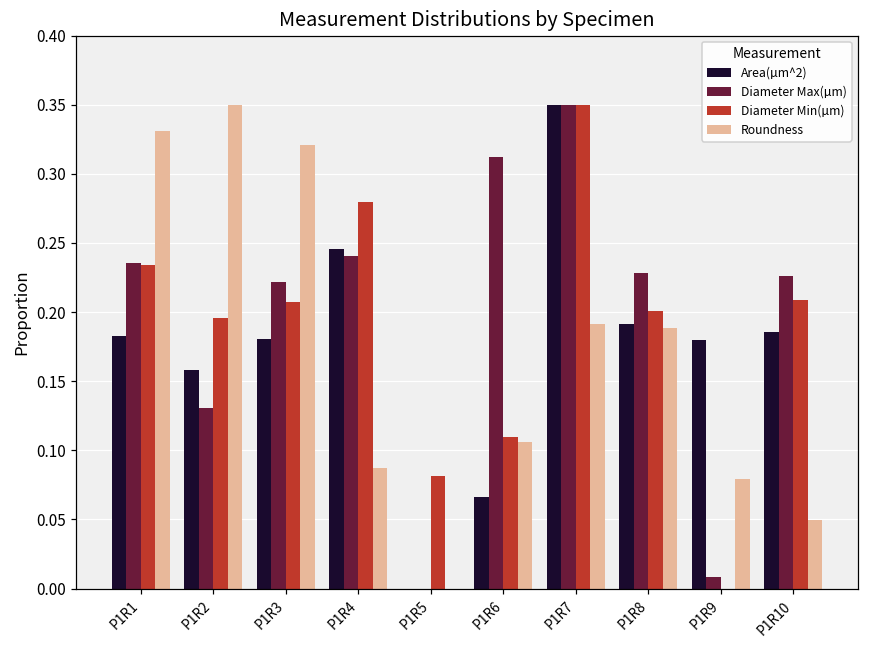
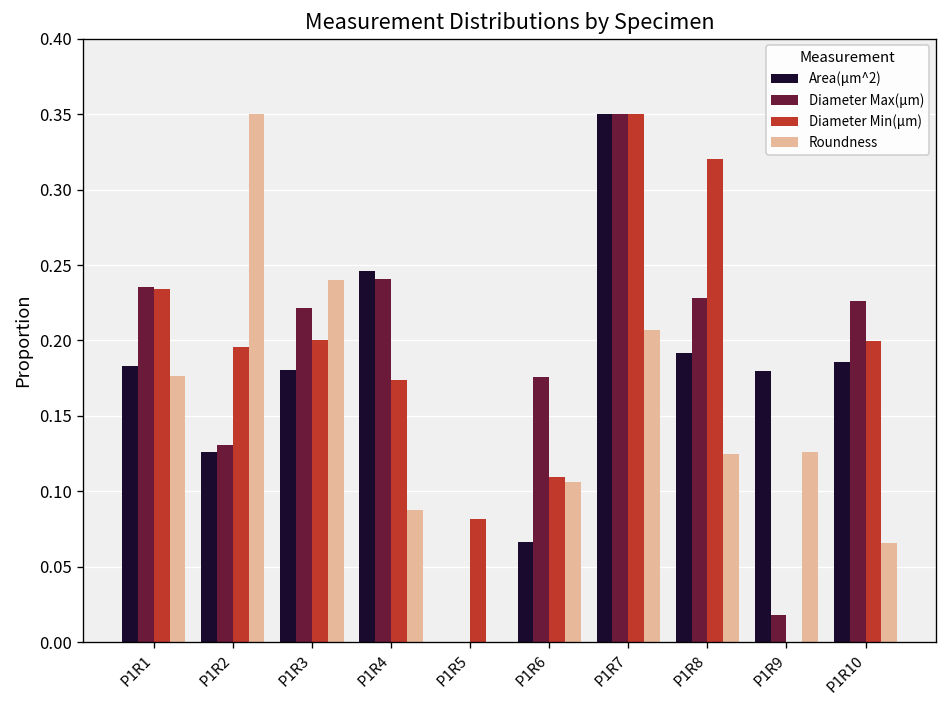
Roundness, P1R1: 0.331 -> 0.177
Area(µm^2), P1R2: 0.158 -> 0.126
Diameter Min(µm), P1R3: 0.207 -> 0.200
Roundness, P1R3: 0.320 -> 0.240
Diameter Min(µm), P1R4: 0.280 -> 0.174
Diameter Max(µm), P1R6: 0.312 -> 0.175
Roundness, P1R7: 0.191 -> 0.207
Diameter Min(µm), P1R8: 0.201 -> 0.320
Roundness, P1R8: 0.188 -> 0.124
Diameter Max(µm), P1R9: 0.009 -> 0.018
Roundness, P1R9: 0.079 -> 0.126
Diameter Min(µm), P1R10: 0.209 -> 0.200
Roundness, P1R10: 0.049 -> 0.066
